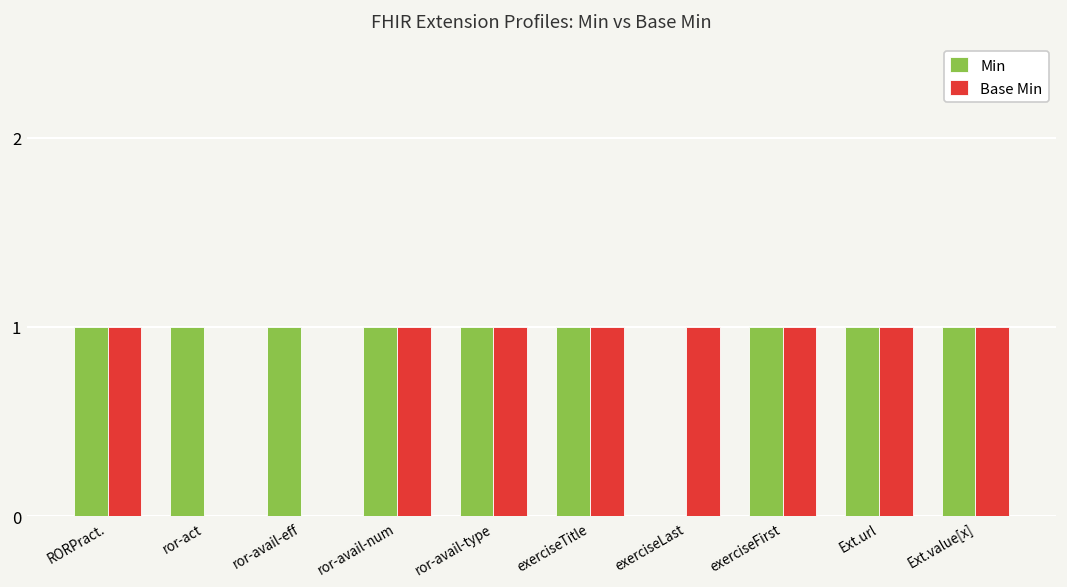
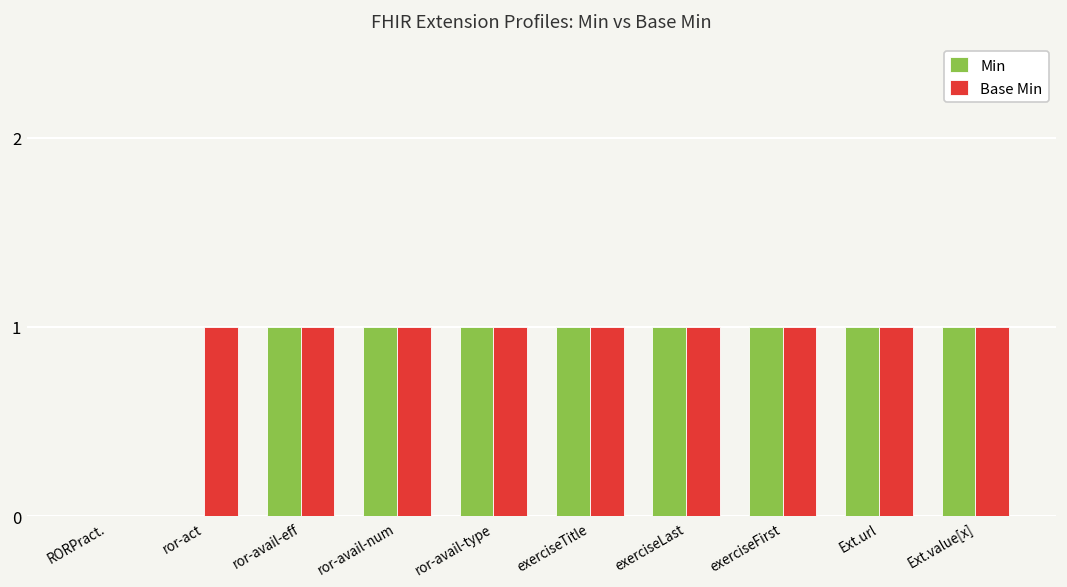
Min, RORPract.: 1 -> 0
Base Min, RORPract.: 1 -> 0
Min, ror-act: 1 -> 0
Base Min, ror-act: 0 -> 1
Base Min, ror-avail-eff: 0 -> 1
Min, exerciseLast: 0 -> 1
